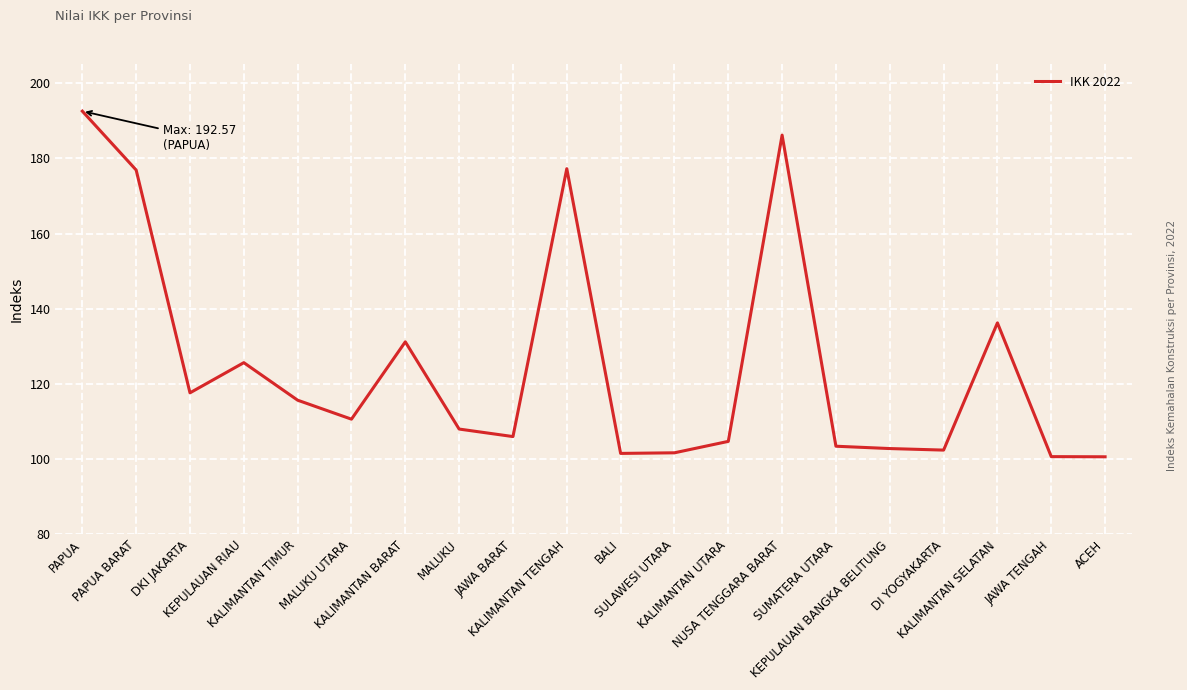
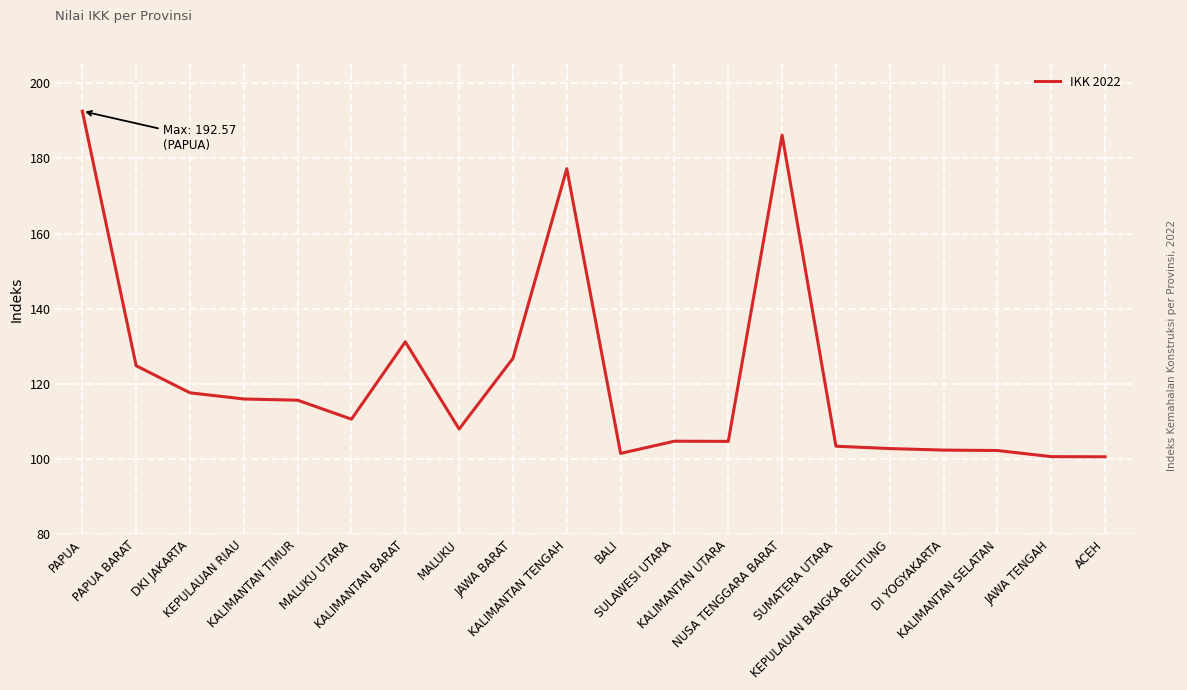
PAPUA BARAT: 177 -> 125
KEPULAUAN RIAU: 126 -> 116
JAWA BARAT: 106 -> 127
SULAWESI UTARA: 102 -> 105
KALIMANTAN SELATAN: 136 -> 102
